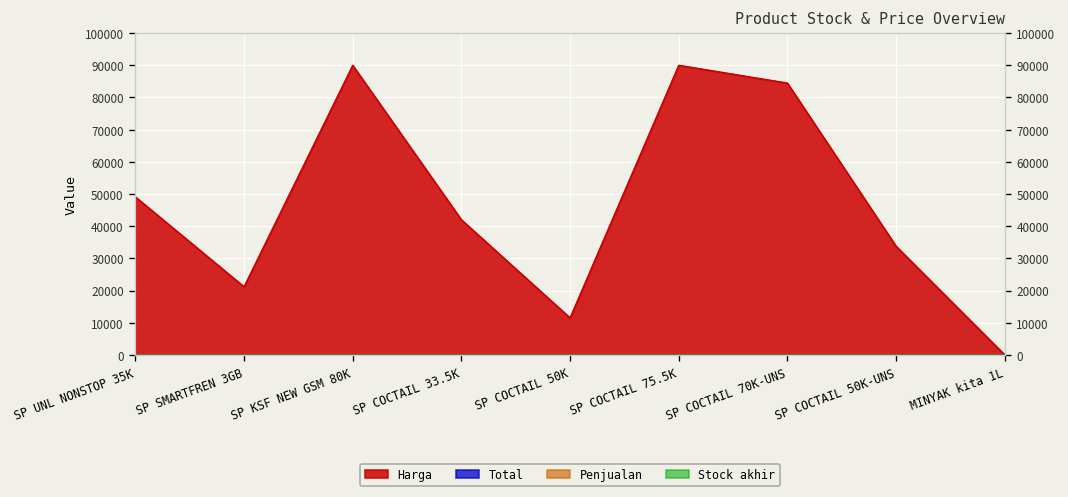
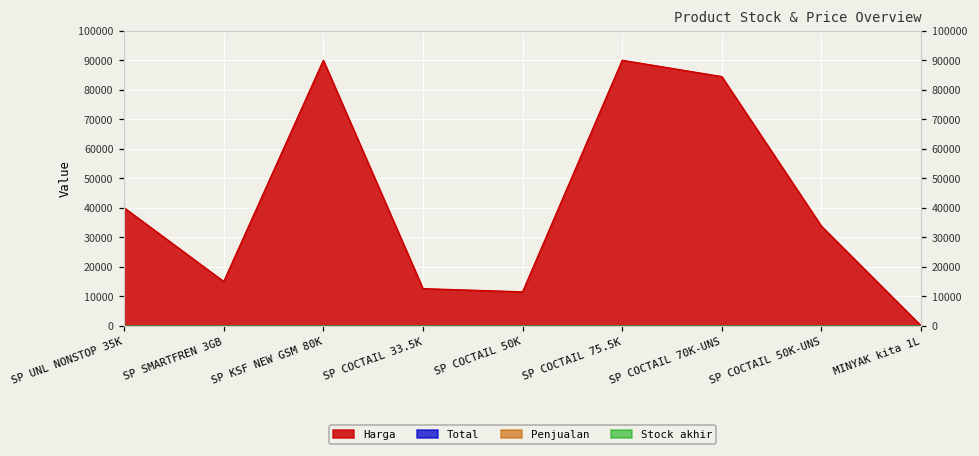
Harga, SP UNL NONSTOP 35K: 49000 -> 40000
Harga, SP SMARTFREN 3GB: 21000 -> 15000
Harga, SP COCTAIL 33.5K: 42000 -> 13000
